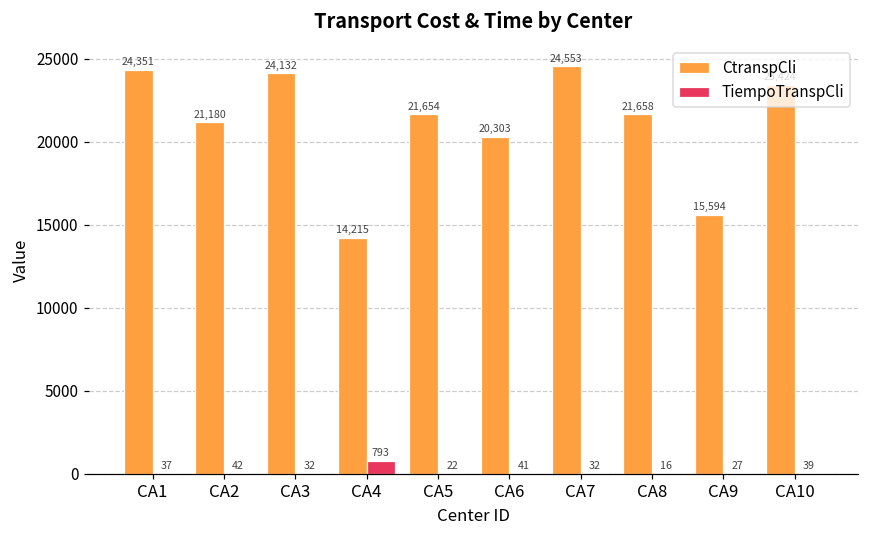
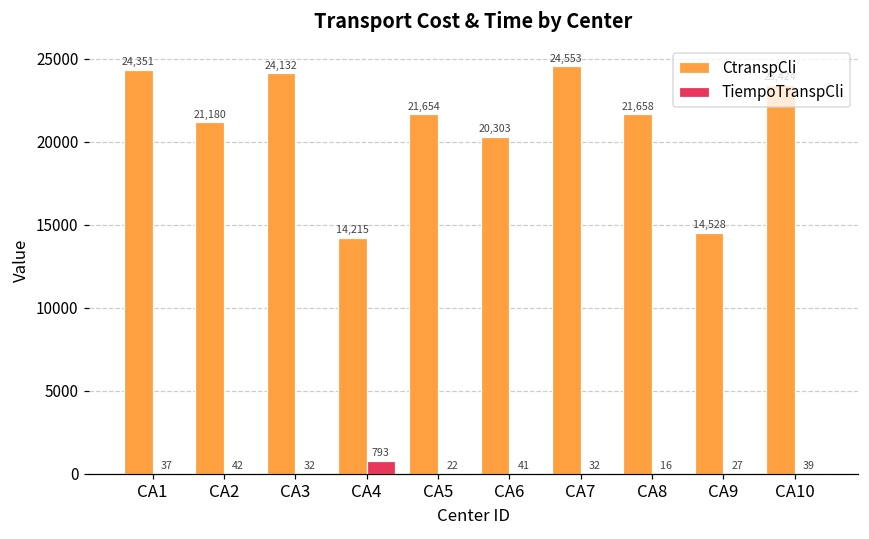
CtranspCli, CA9: 15,594 -> 14,528
